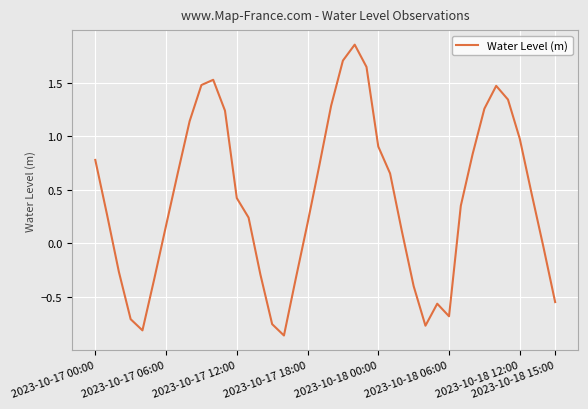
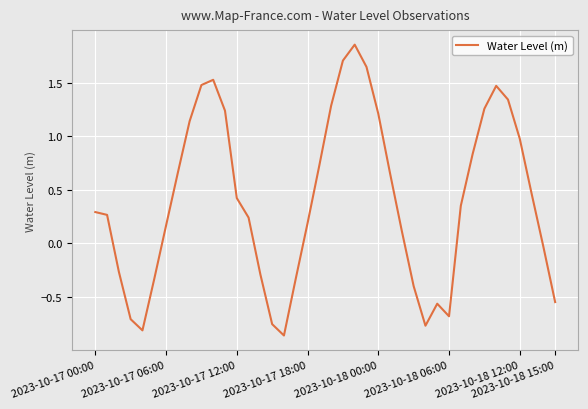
2023-10-17 00:00: 0.78 -> 0.29
2023-10-18 00:00: 0.90 -> 1.21
